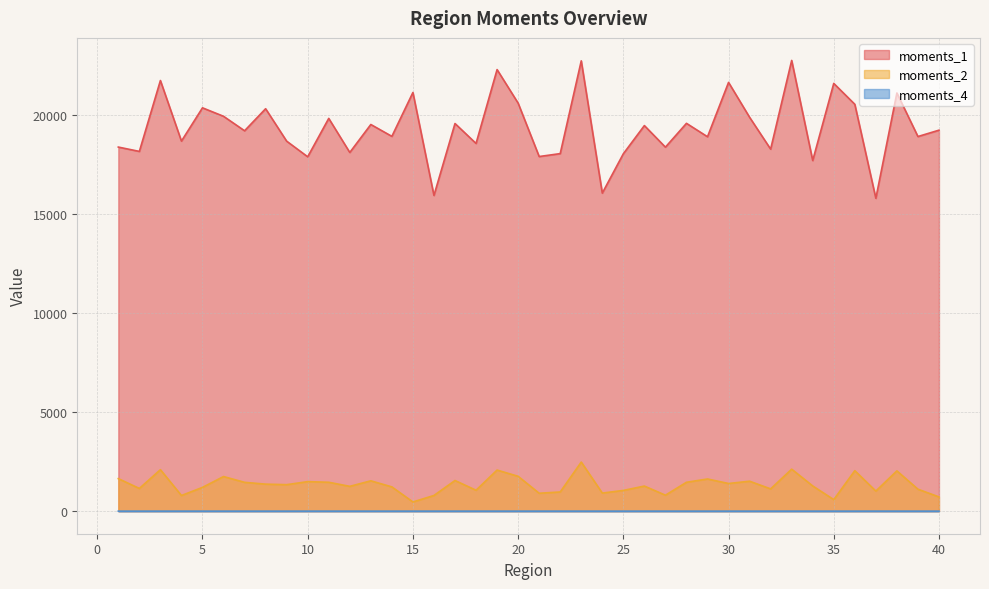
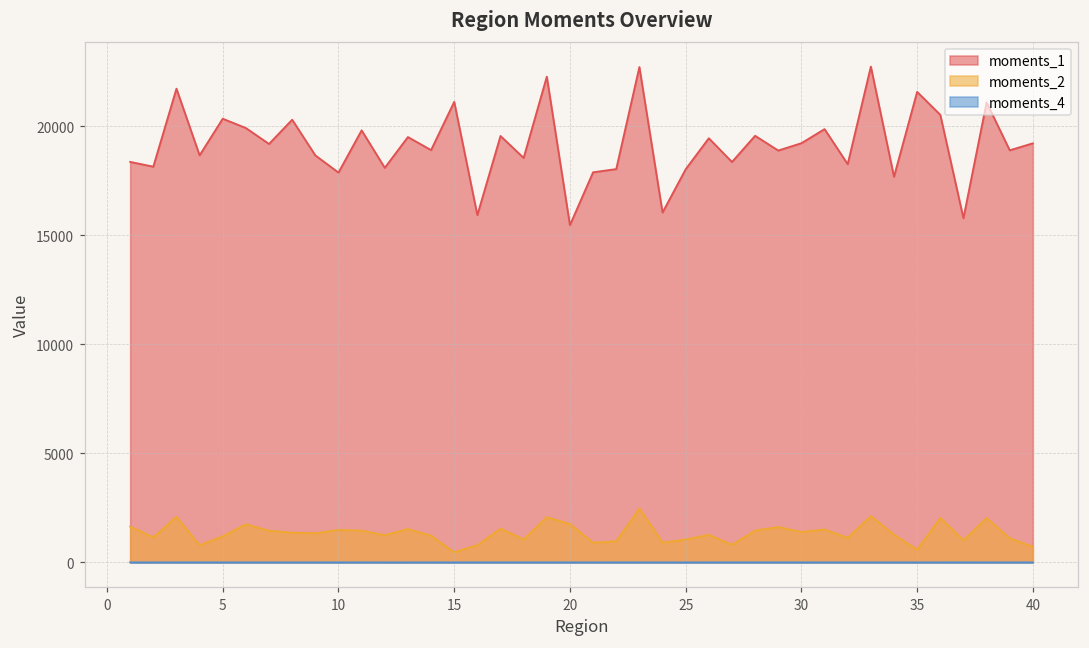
moments_1, 20: 20600 -> 15500
moments_1, 30: 21600 -> 19200
